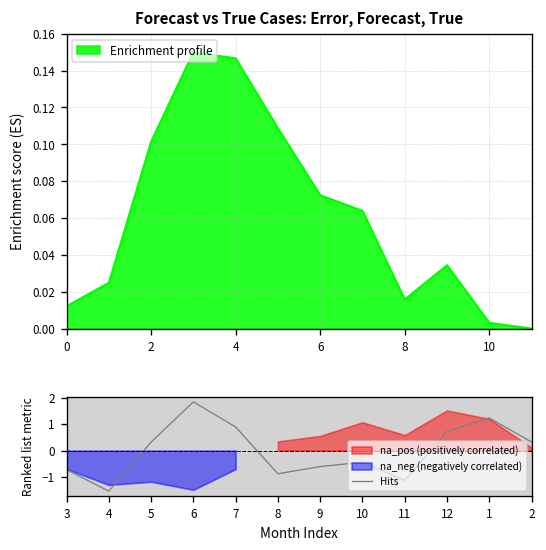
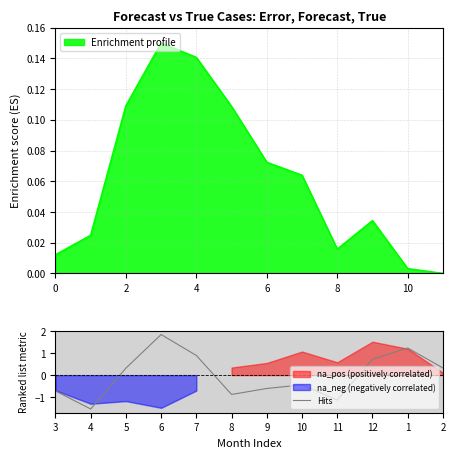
Forecast vs True Cases: Error, Forecast, True, 2: 0.101 -> 0.109
Forecast vs True Cases: Error, Forecast, True, 4: 0.147 -> 0.141
